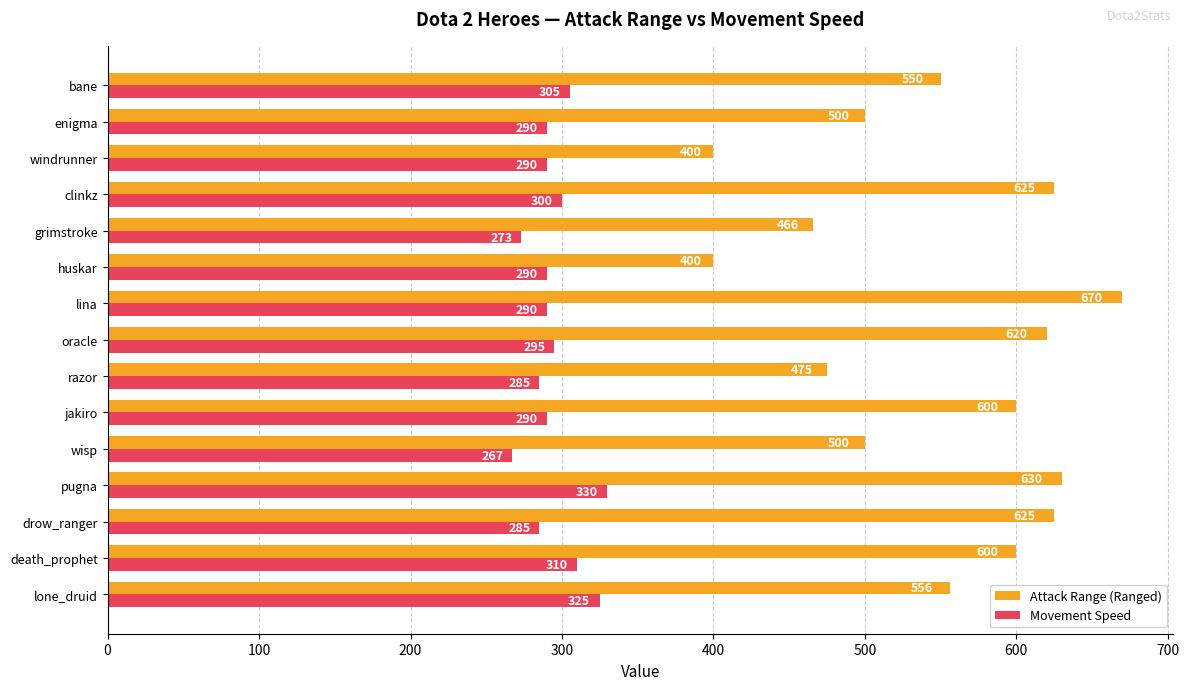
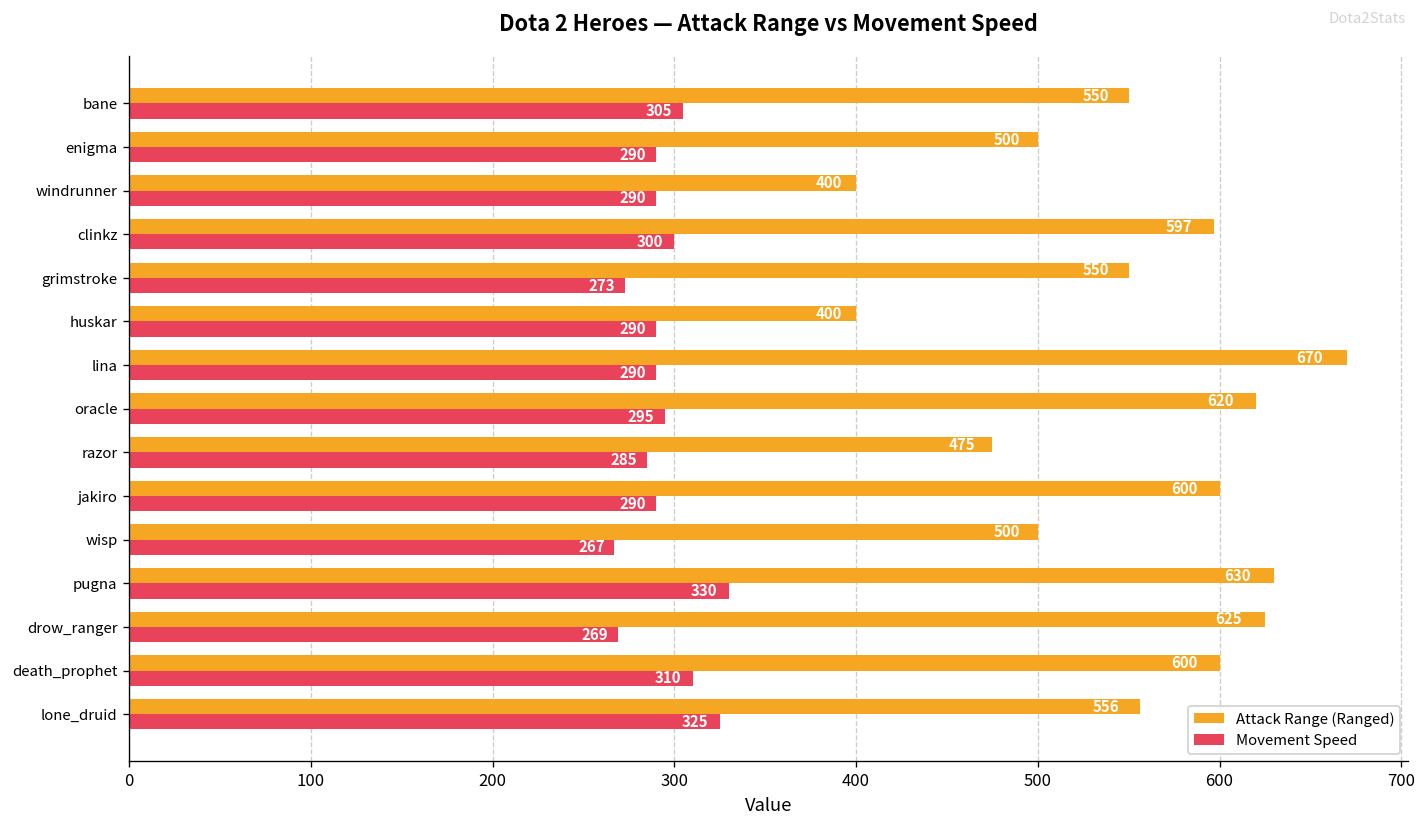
Attack Range (Ranged), clinkz: 625 -> 597
Attack Range (Ranged), grimstroke: 466 -> 550
Movement Speed, drow_ranger: 285 -> 269
